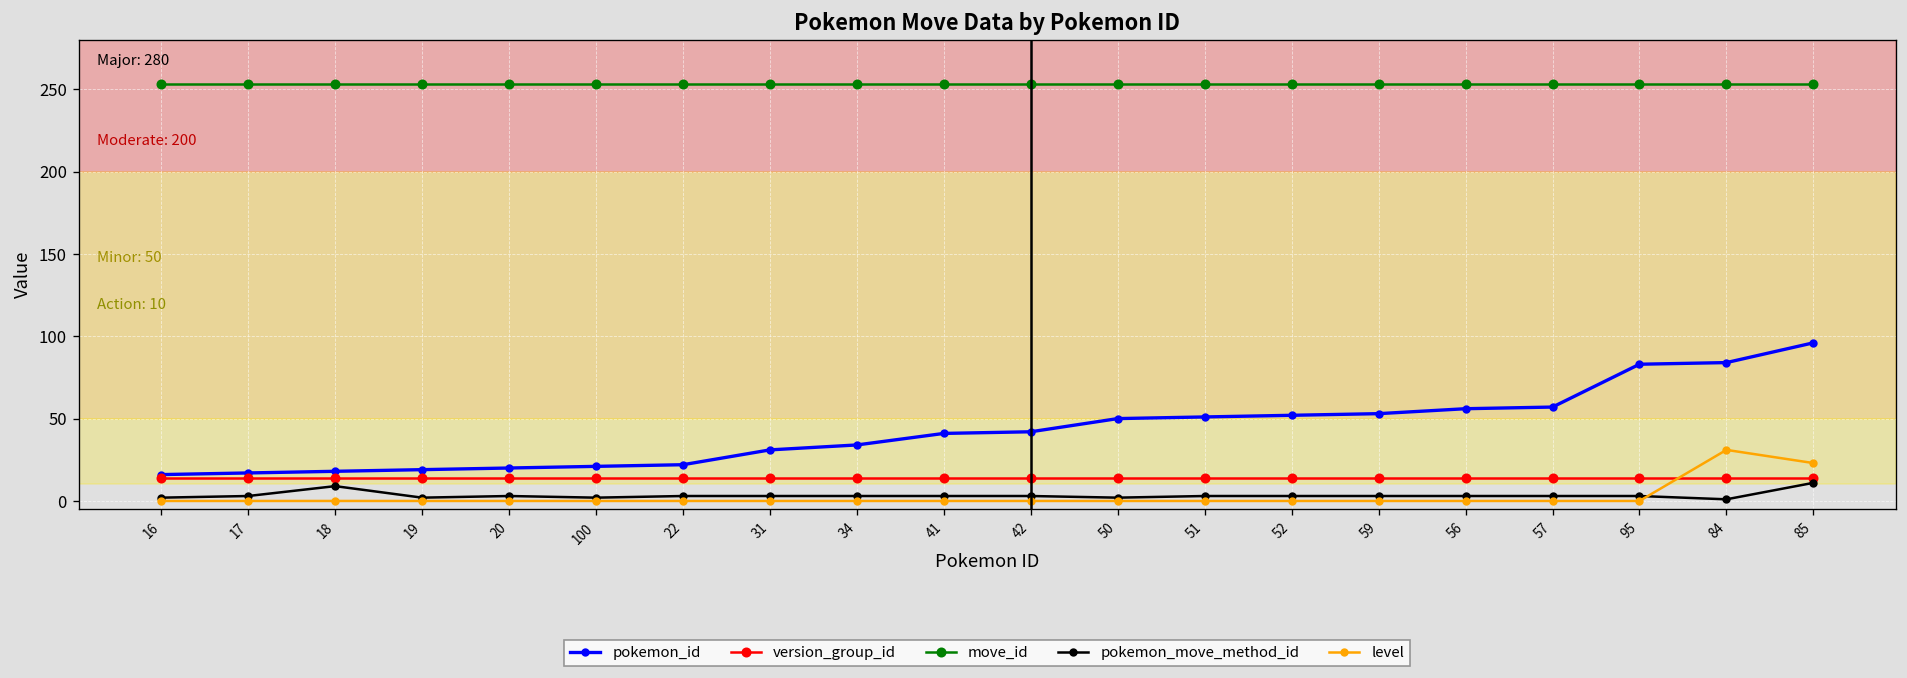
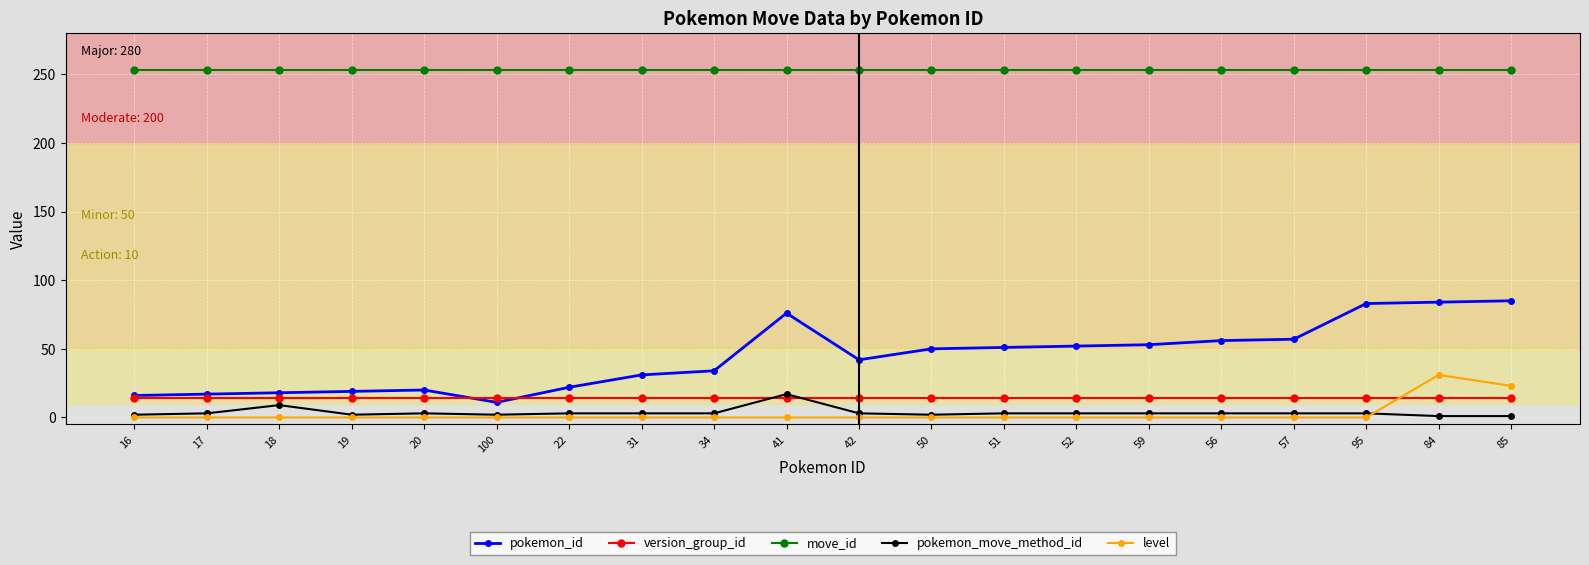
pokemon_id, 100: 21 -> 11
pokemon_id, 41: 41 -> 76
pokemon_move_method_id, 41: 3 -> 17
pokemon_id, 85: 96 -> 85
pokemon_move_method_id, 85: 11 -> 1
